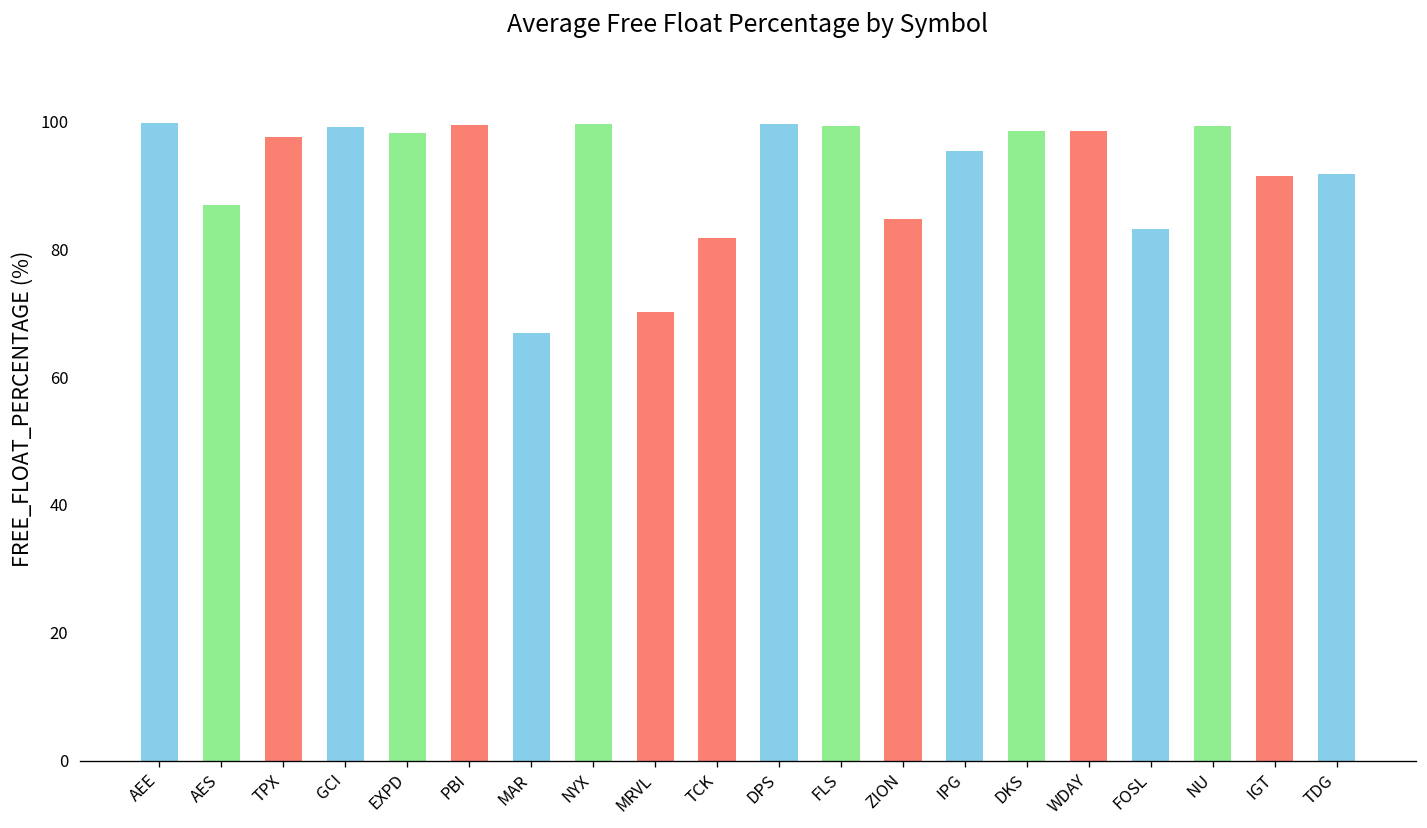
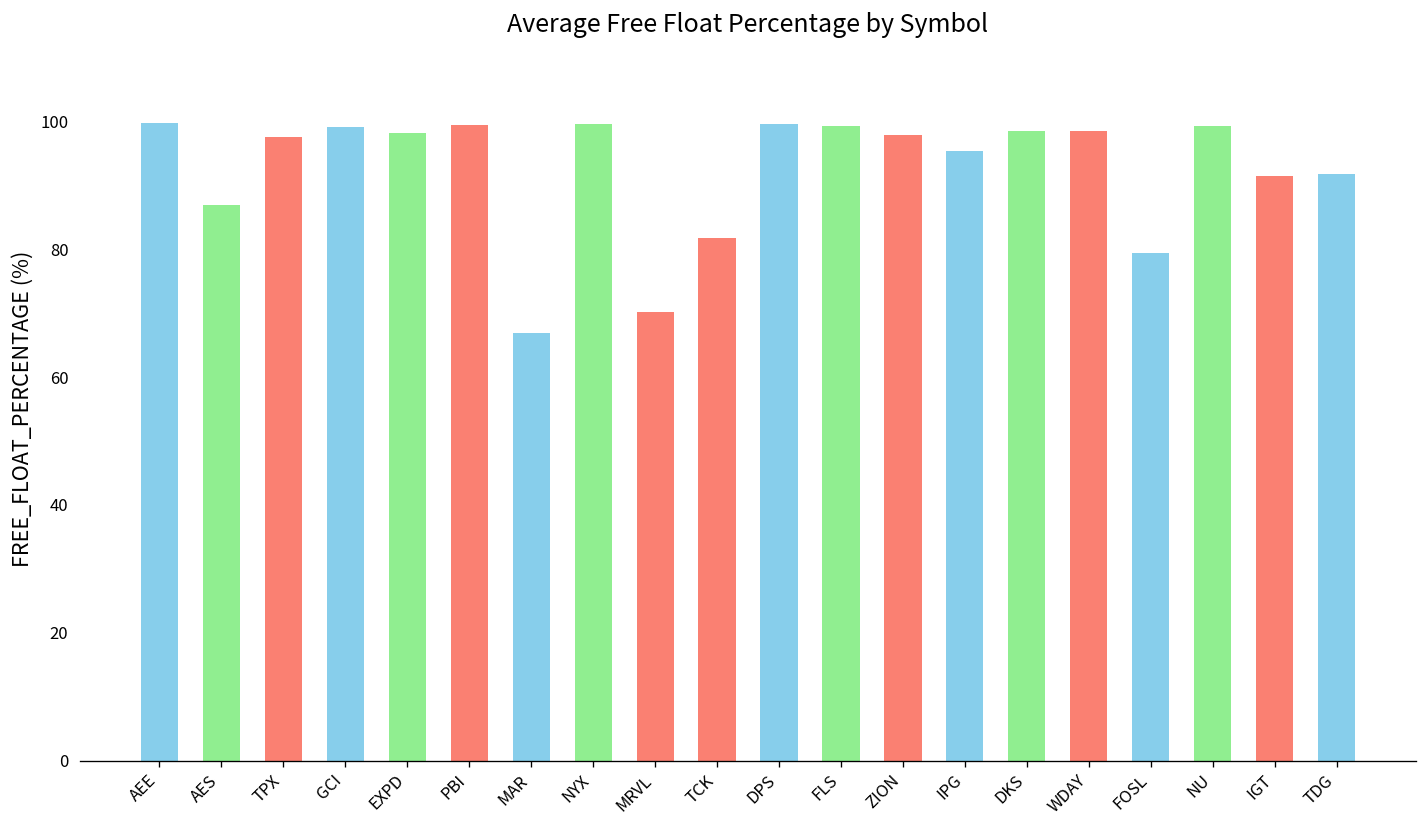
ZION: 85 -> 98
FOSL: 83 -> 79
